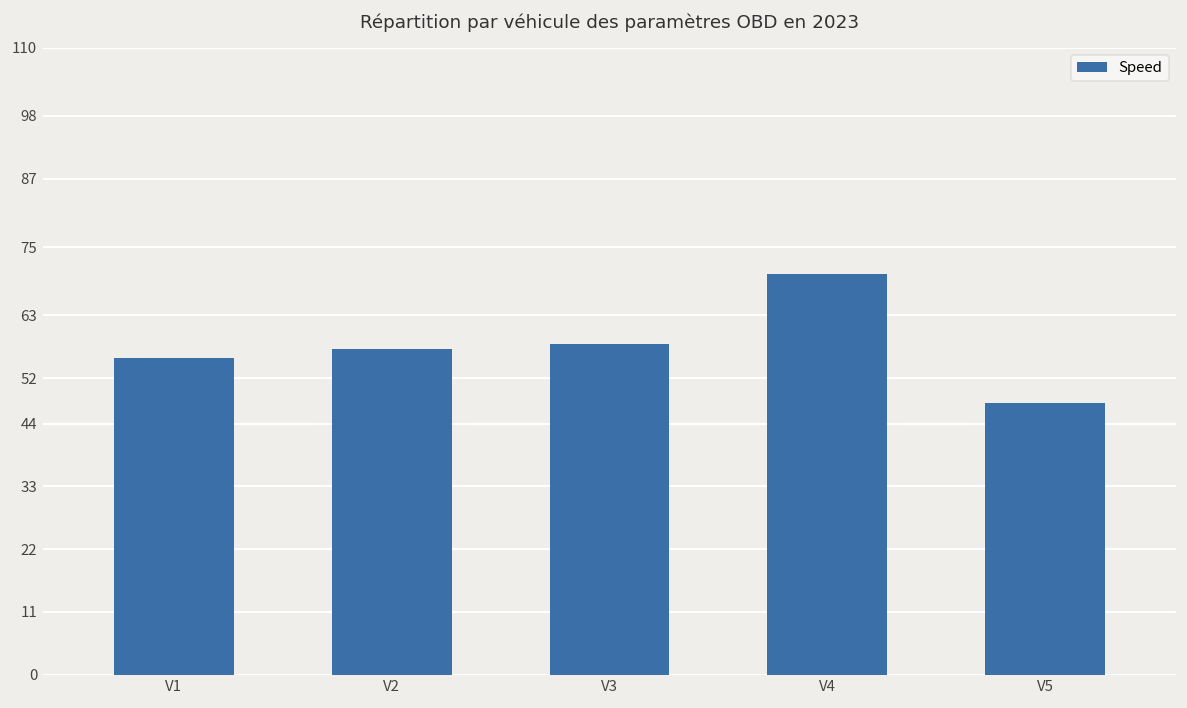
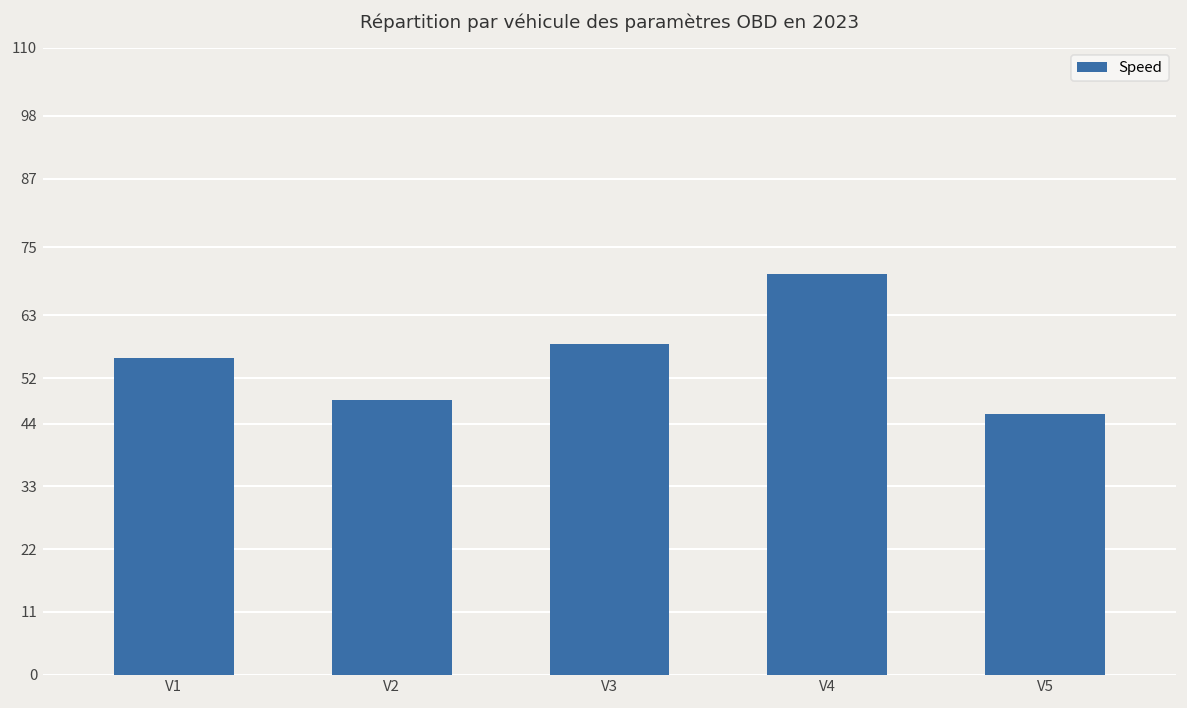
V2: 57 -> 48
V5: 48 -> 46
